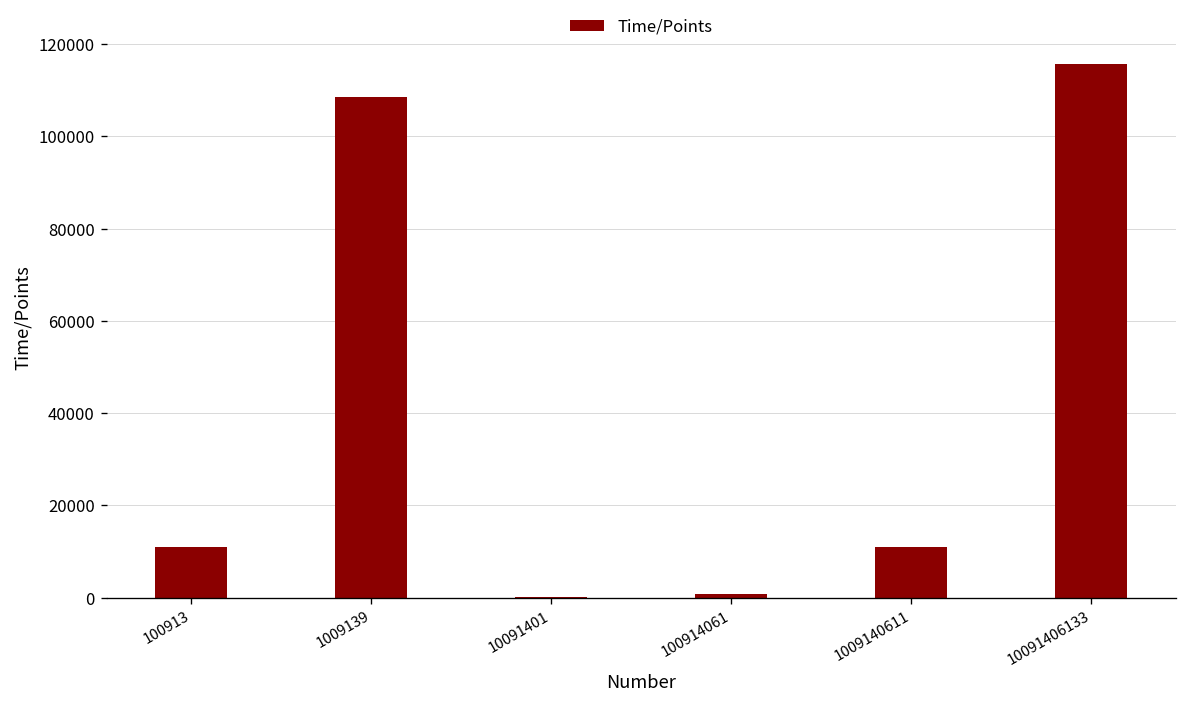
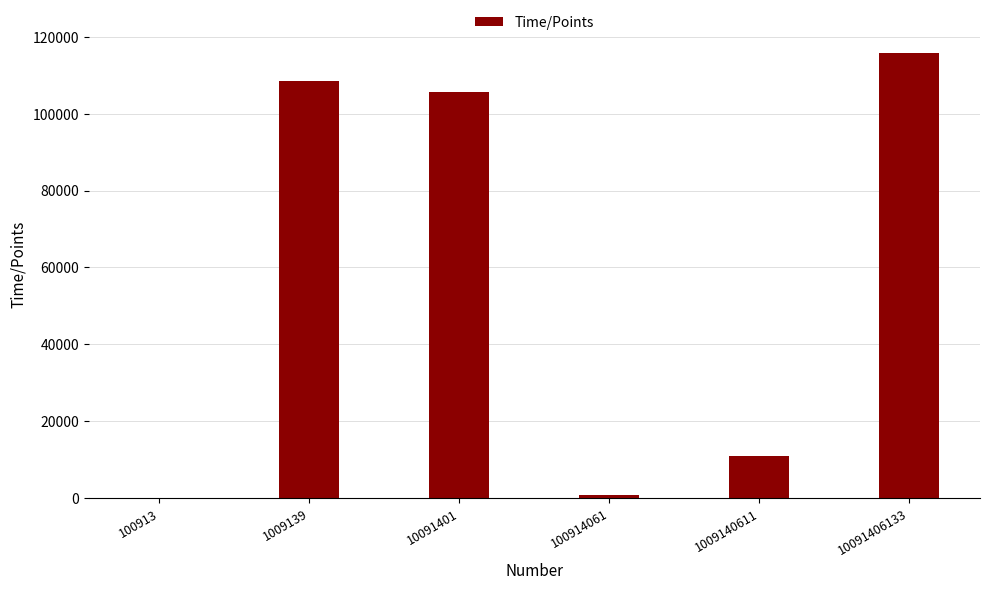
100913: 11000 -> 0
10091401: 0 -> 106000
